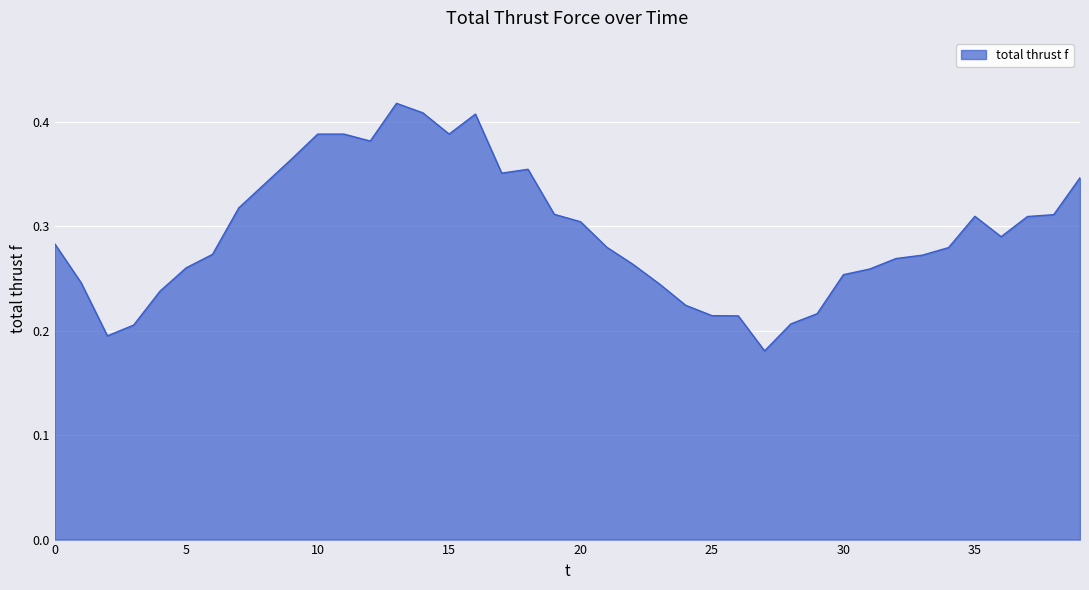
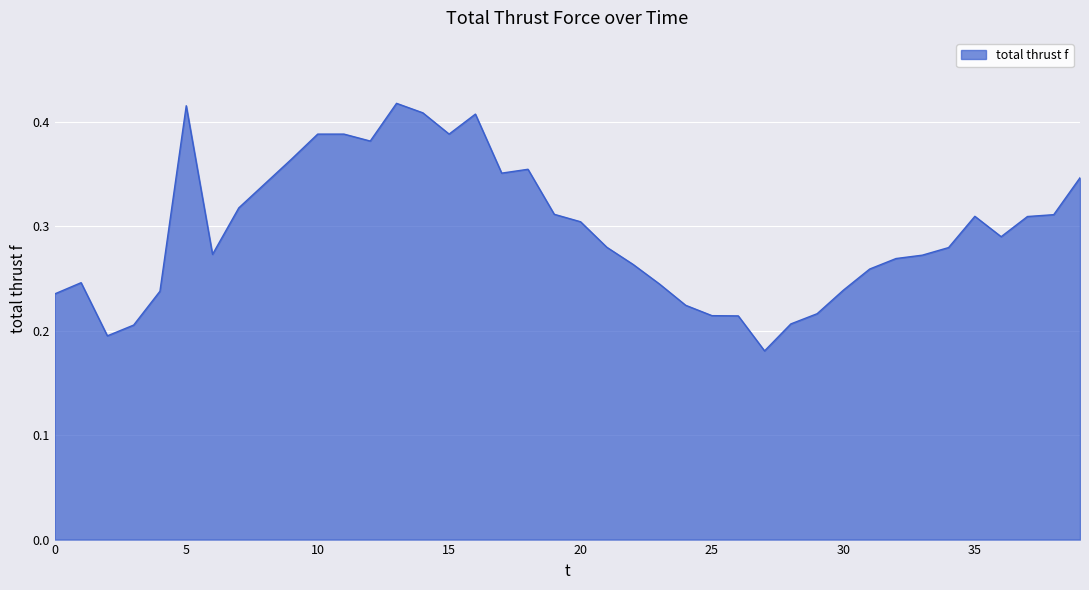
0: 0.283 -> 0.235
5: 0.260 -> 0.416
30: 0.254 -> 0.239
